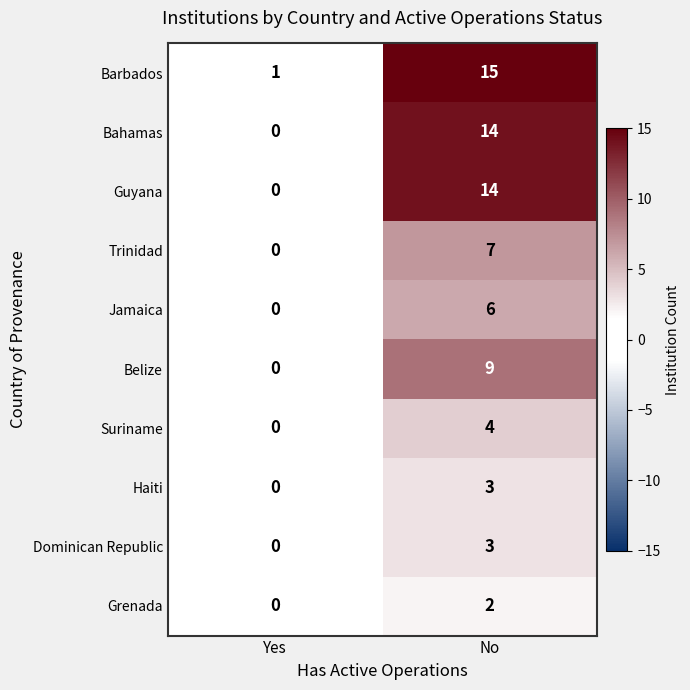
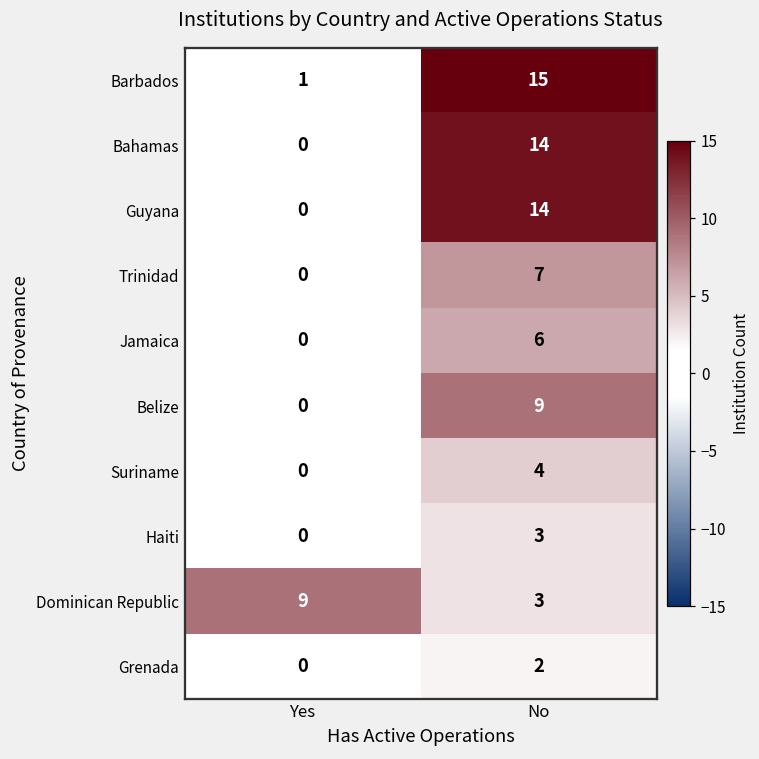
Dominican Republic, Yes: 0 -> 9
